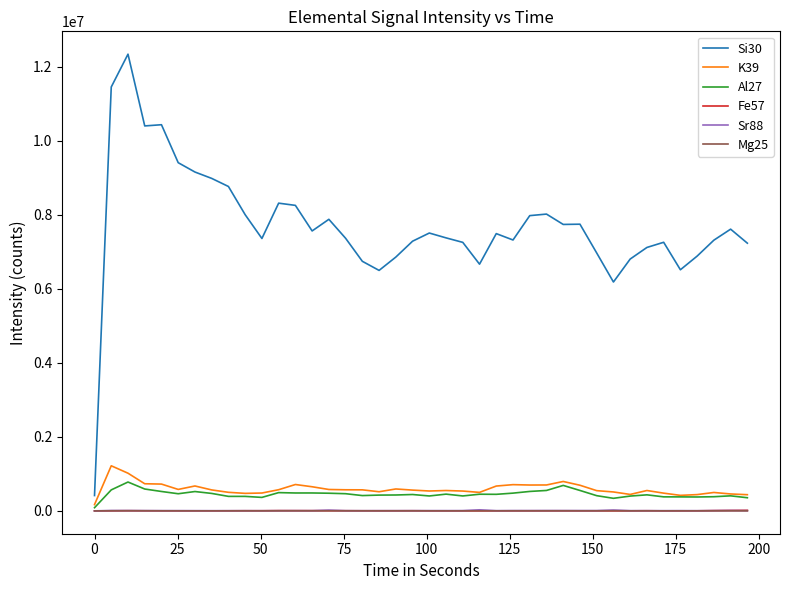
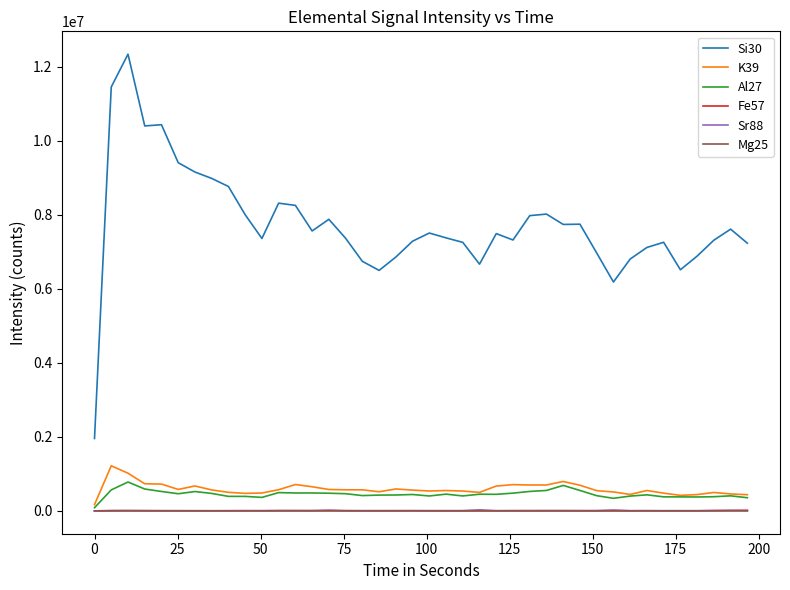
Si30, 0: 400000 -> 2000000
